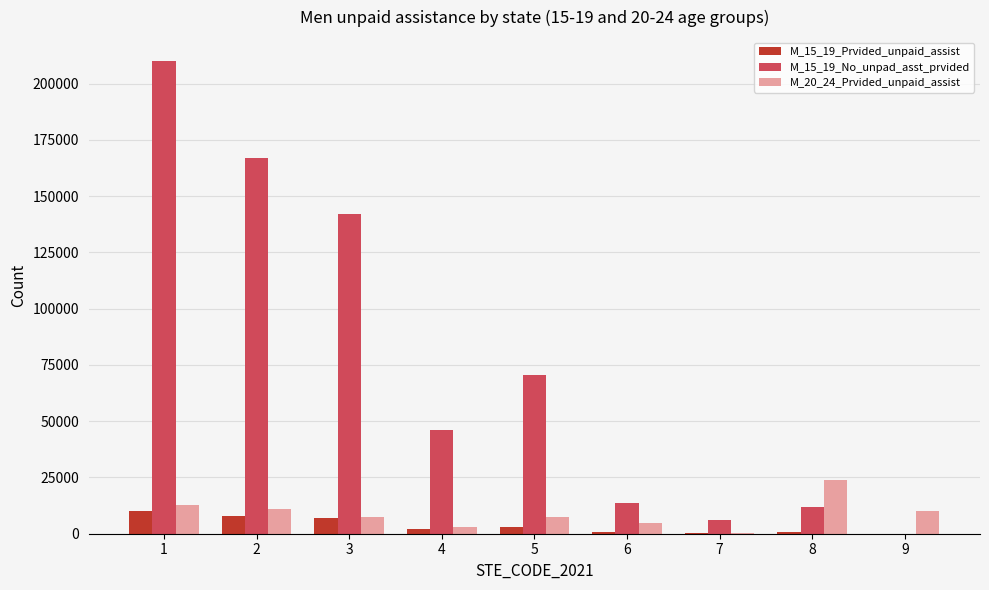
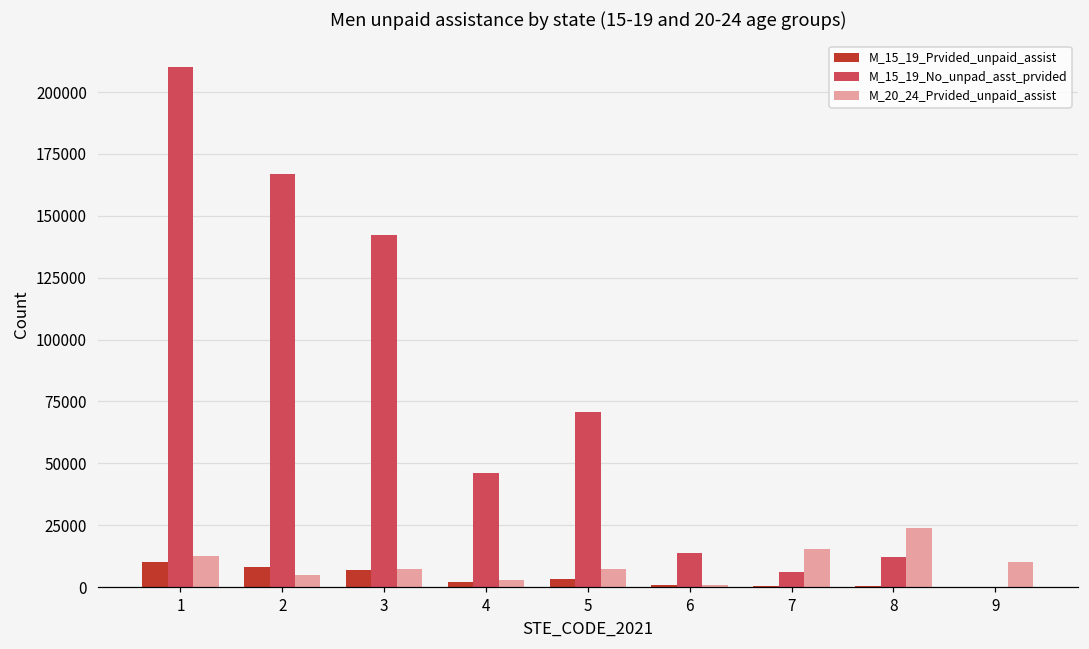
M_20_24_Prvided_unpaid_assist, 2: 11000 -> 5000
M_20_24_Prvided_unpaid_assist, 6: 5000 -> 1000
M_20_24_Prvided_unpaid_assist, 7: 0 -> 15000
